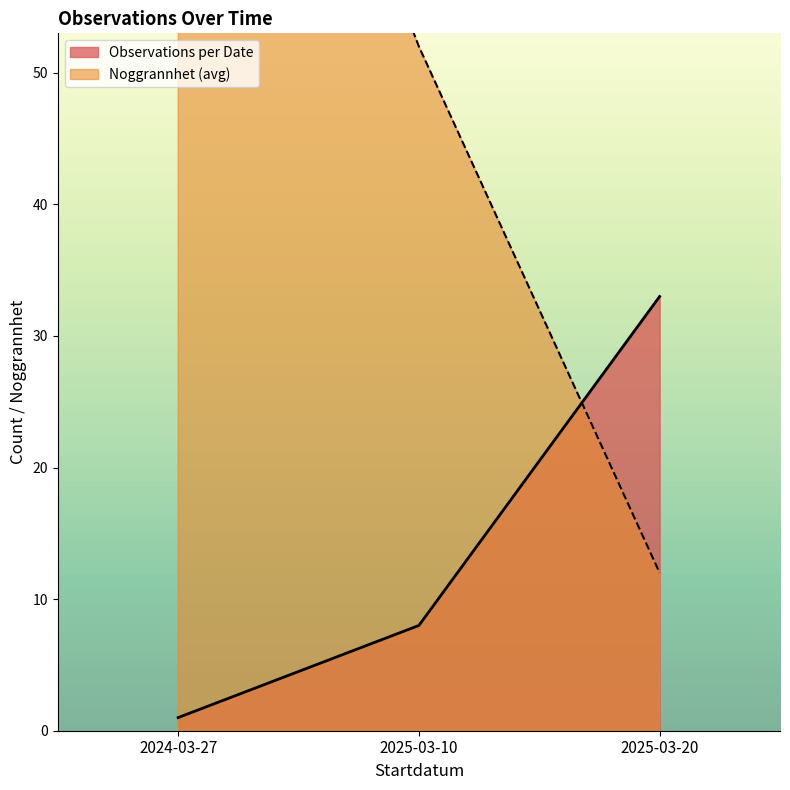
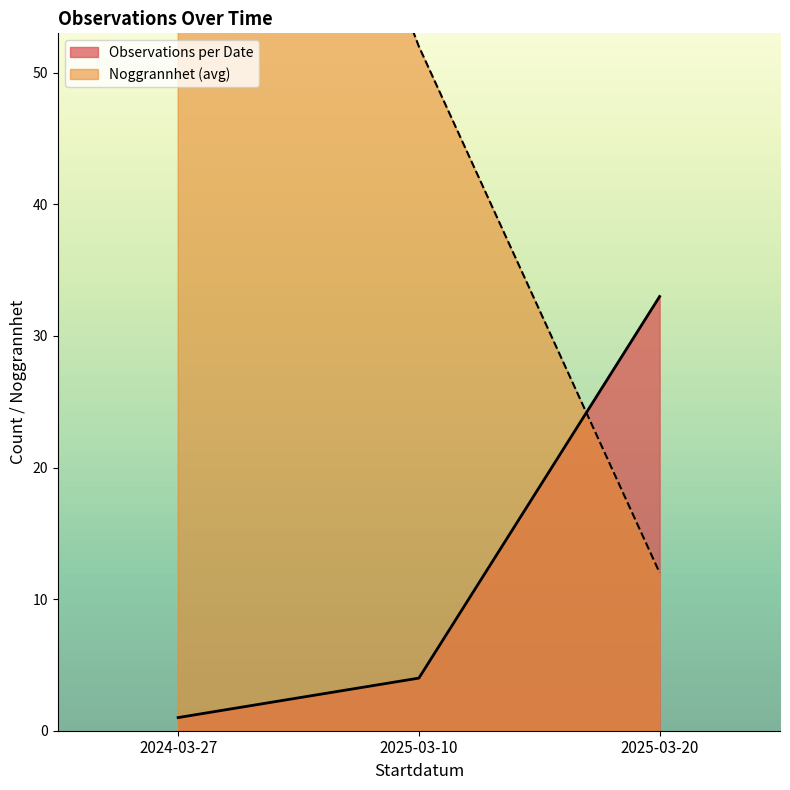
Observations per Date, 2025-03-10: 8 -> 4
